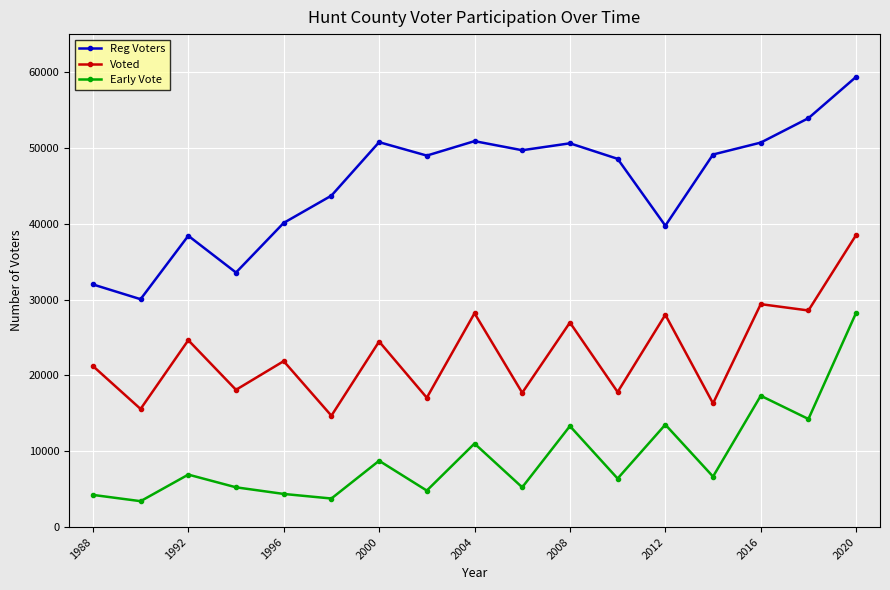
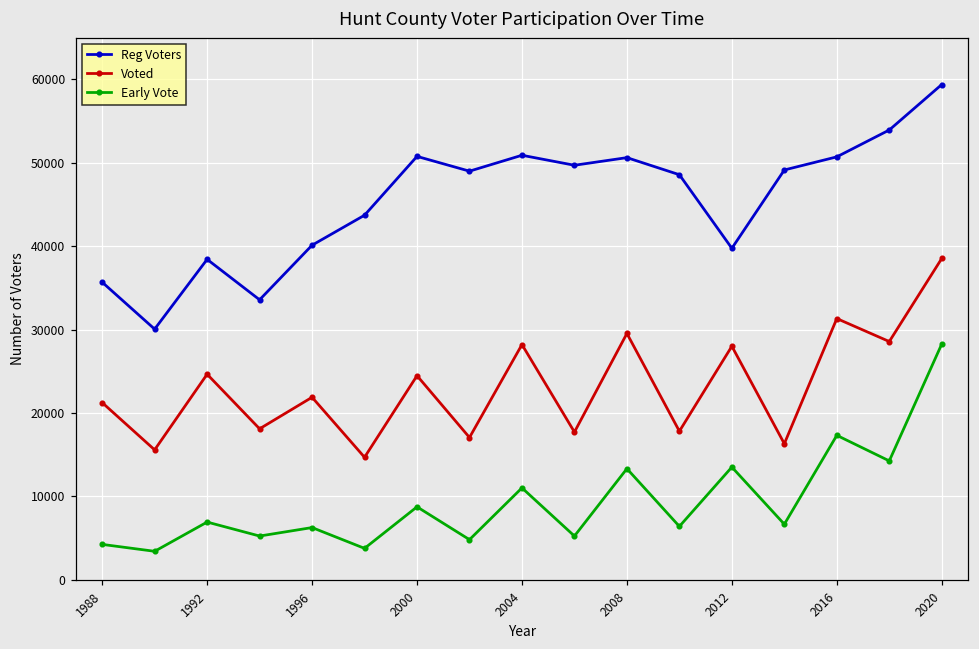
Reg Voters, 1988: 32000 -> 36000
Early Vote, 1996: 4000 -> 6000
Voted, 2008: 27000 -> 30000
Voted, 2016: 29000 -> 31000
